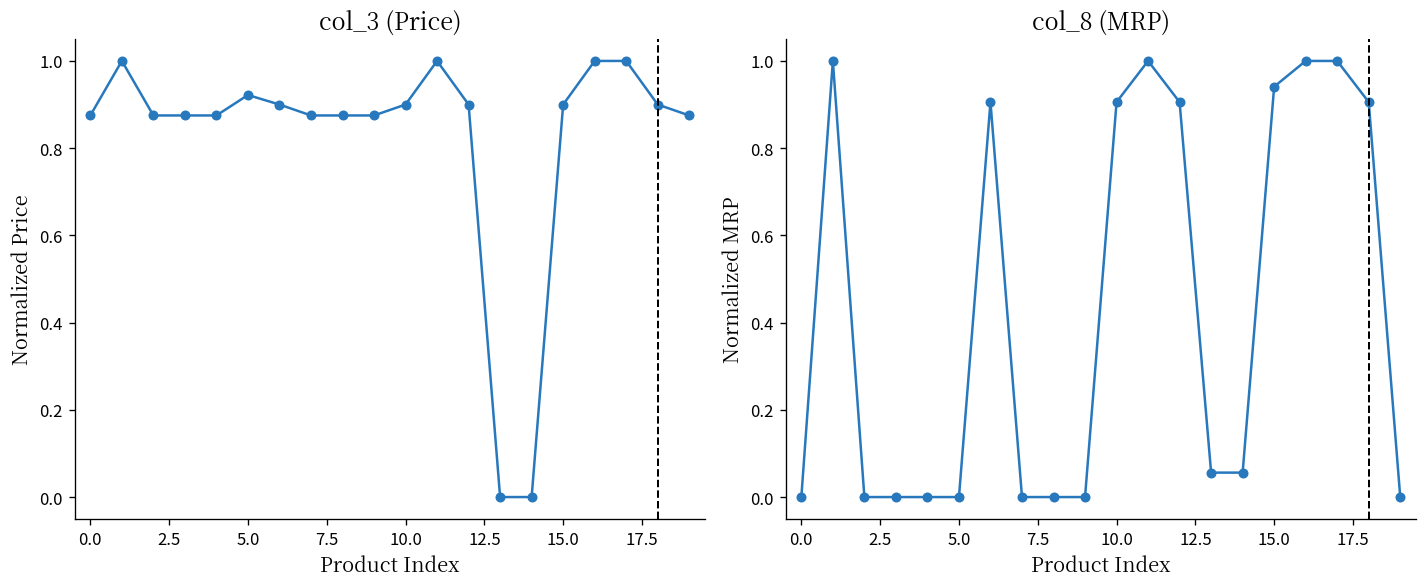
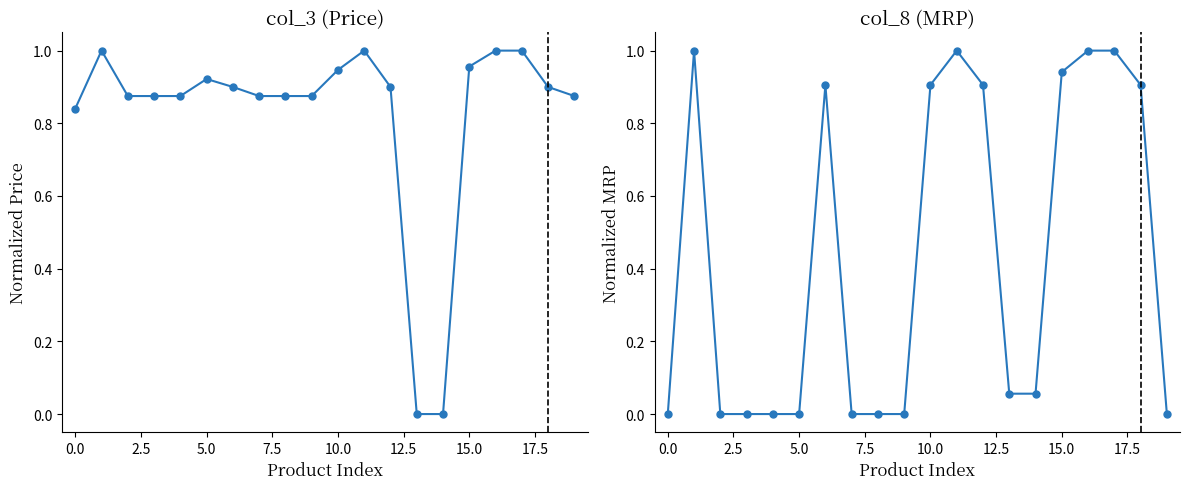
col_3 (Price), 0.0: 0.88 -> 0.84
col_3 (Price), 10.0: 0.90 -> 0.95
col_3 (Price), 15.0: 0.90 -> 0.96
